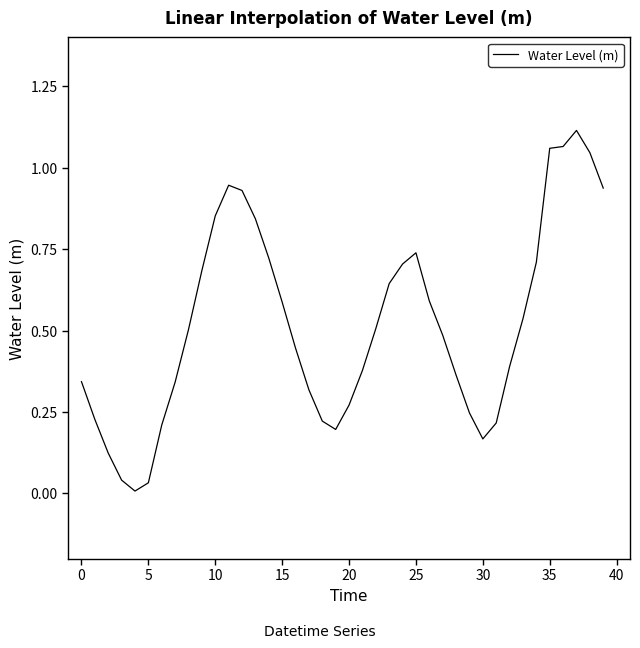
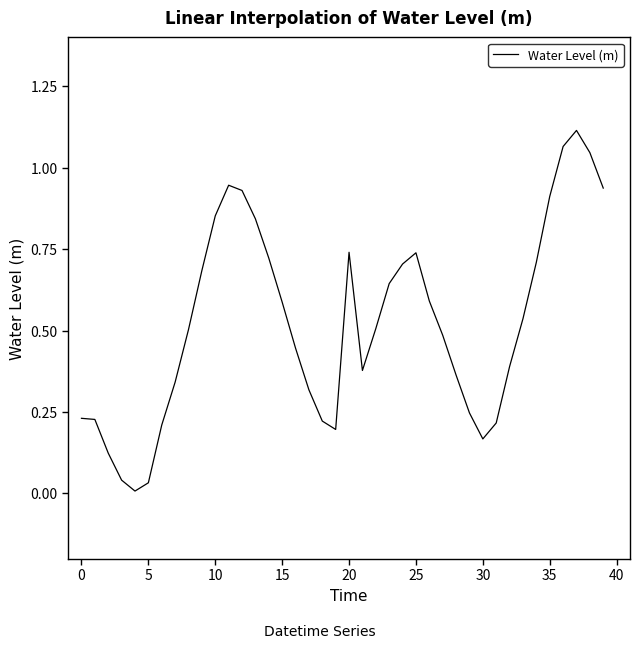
0: 0.34 -> 0.23
20: 0.27 -> 0.74
35: 1.06 -> 0.91
